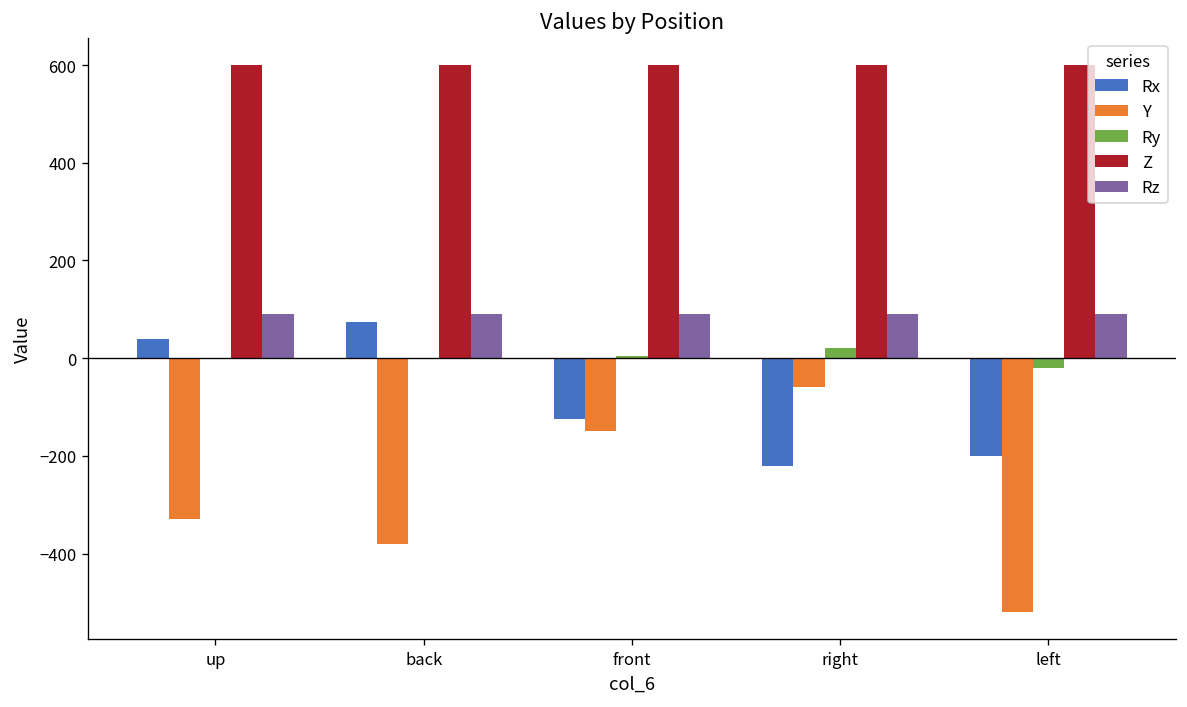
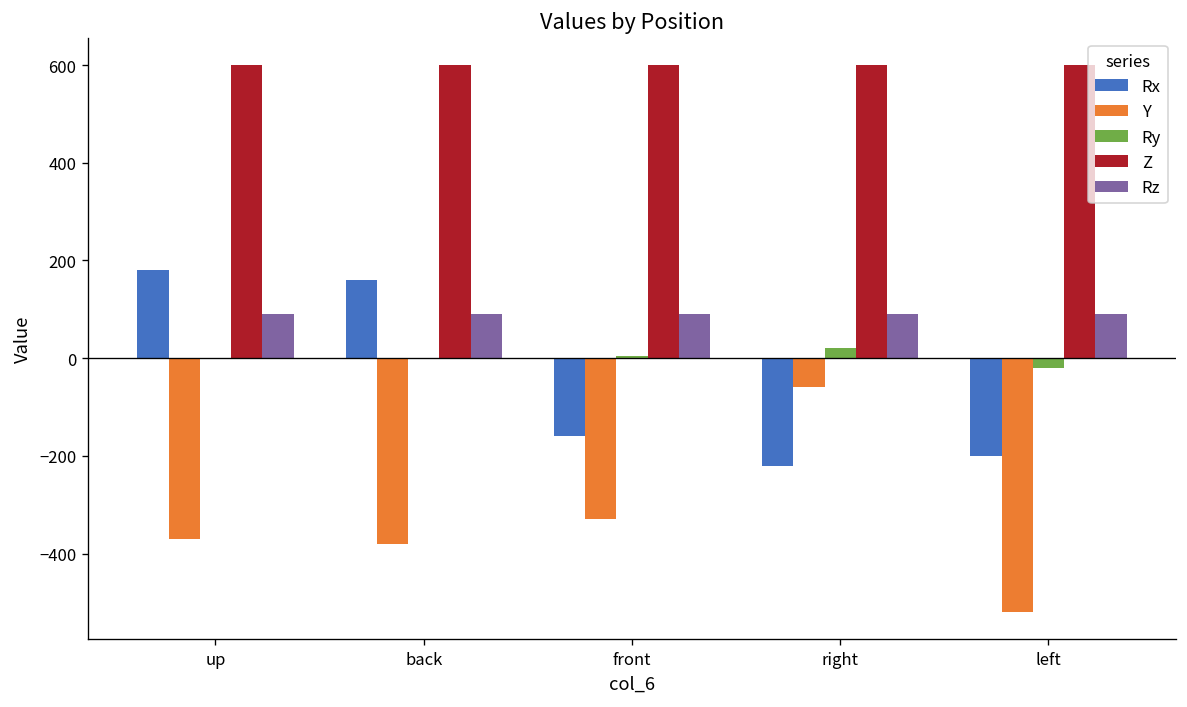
Rx, up: 40 -> 180
Y, up: -330 -> -370
Rx, back: 80 -> 160
Rx, front: -130 -> -160
Y, front: -150 -> -330
